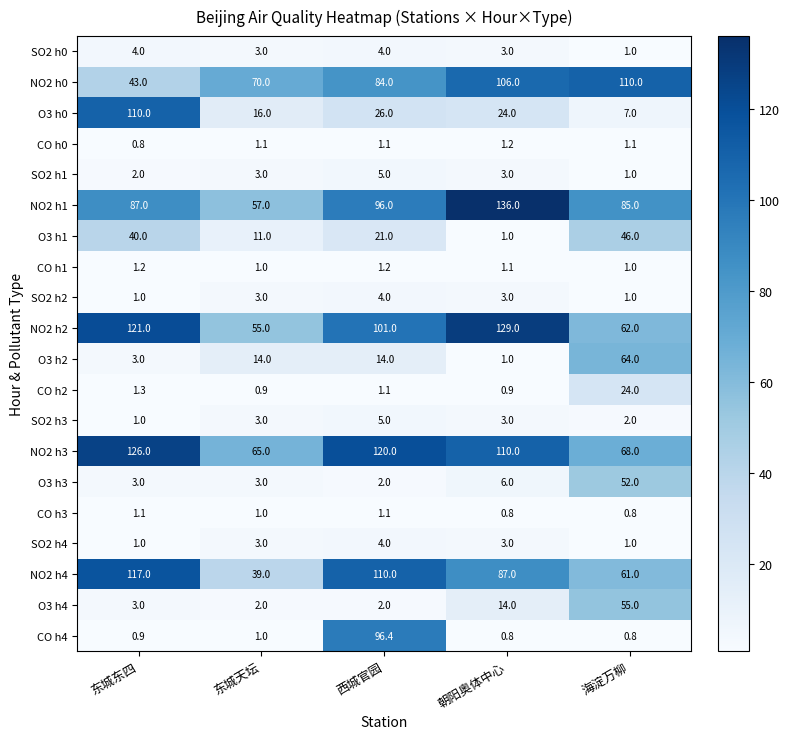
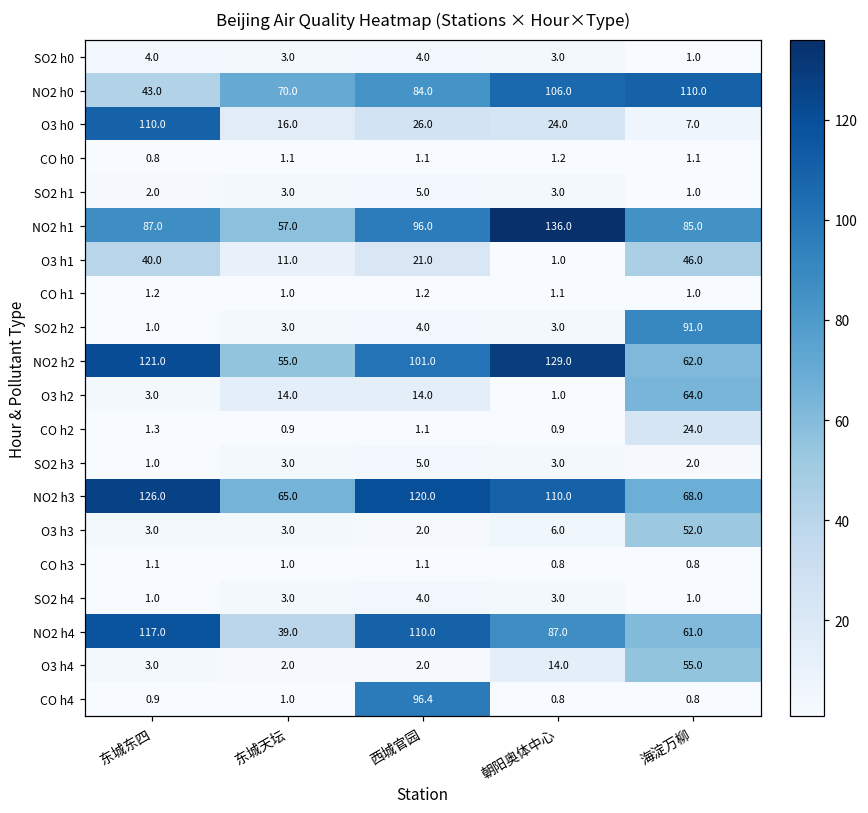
SO2 h2, 海淀万柳: 1.0 -> 91.0
